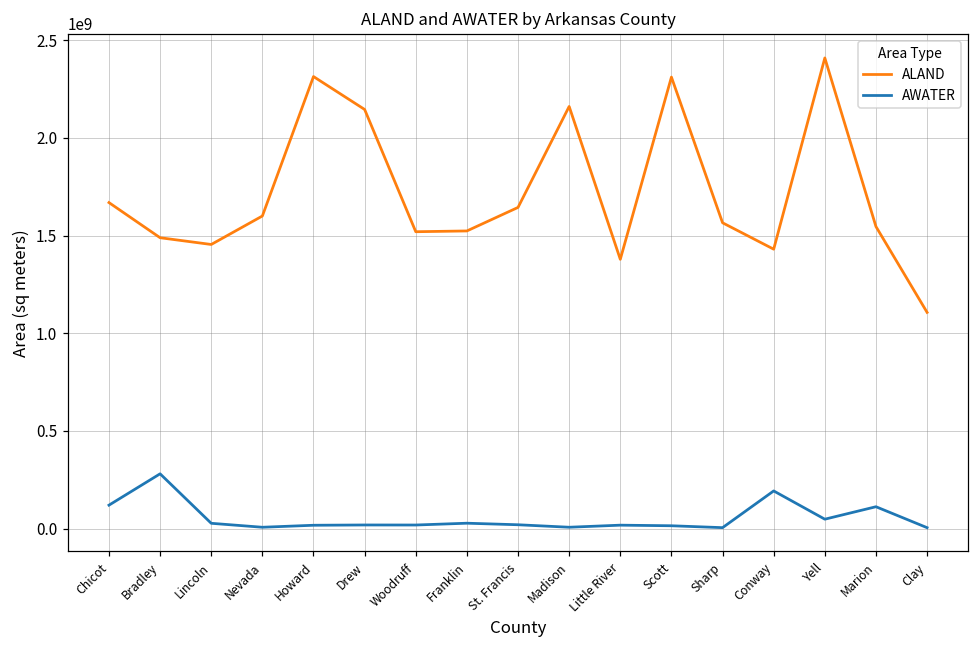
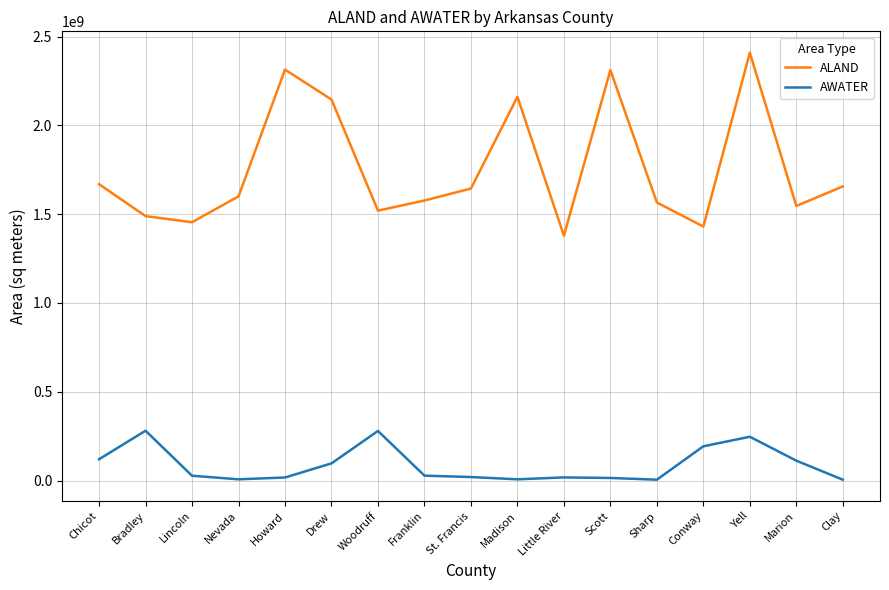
AWATER, Drew: 20000000 -> 100000000
AWATER, Woodruff: 20000000 -> 280000000
ALAND, Franklin: 1520000000 -> 1580000000
AWATER, Yell: 50000000 -> 250000000
ALAND, Clay: 1110000000 -> 1660000000
